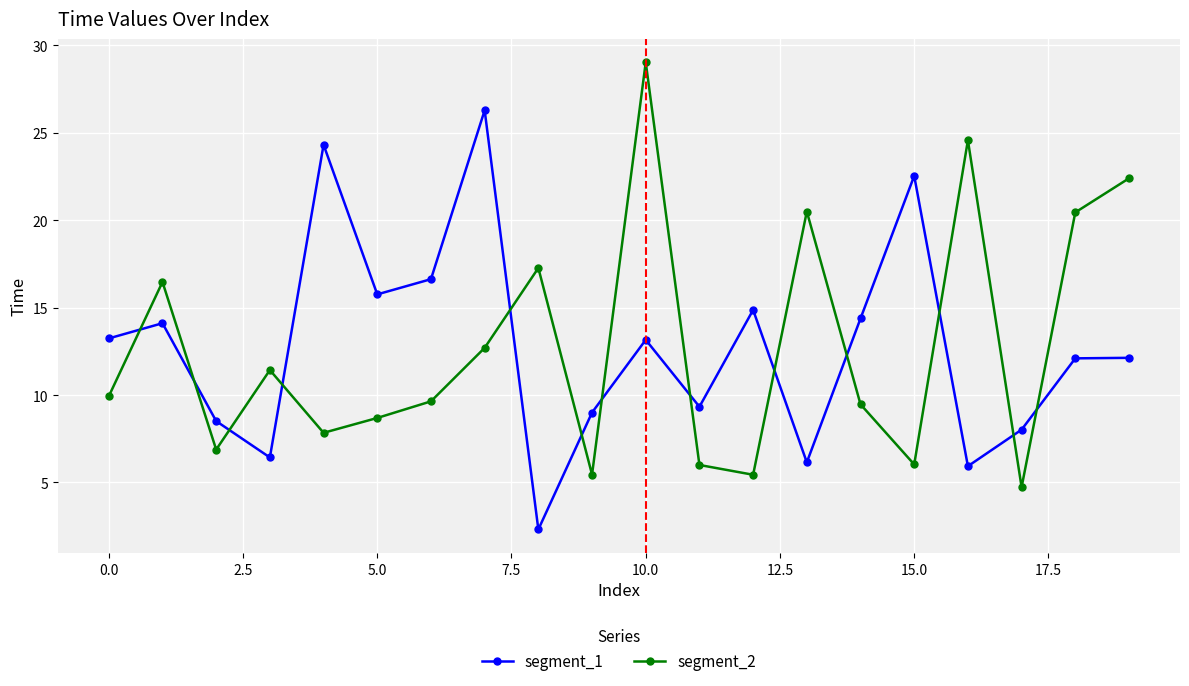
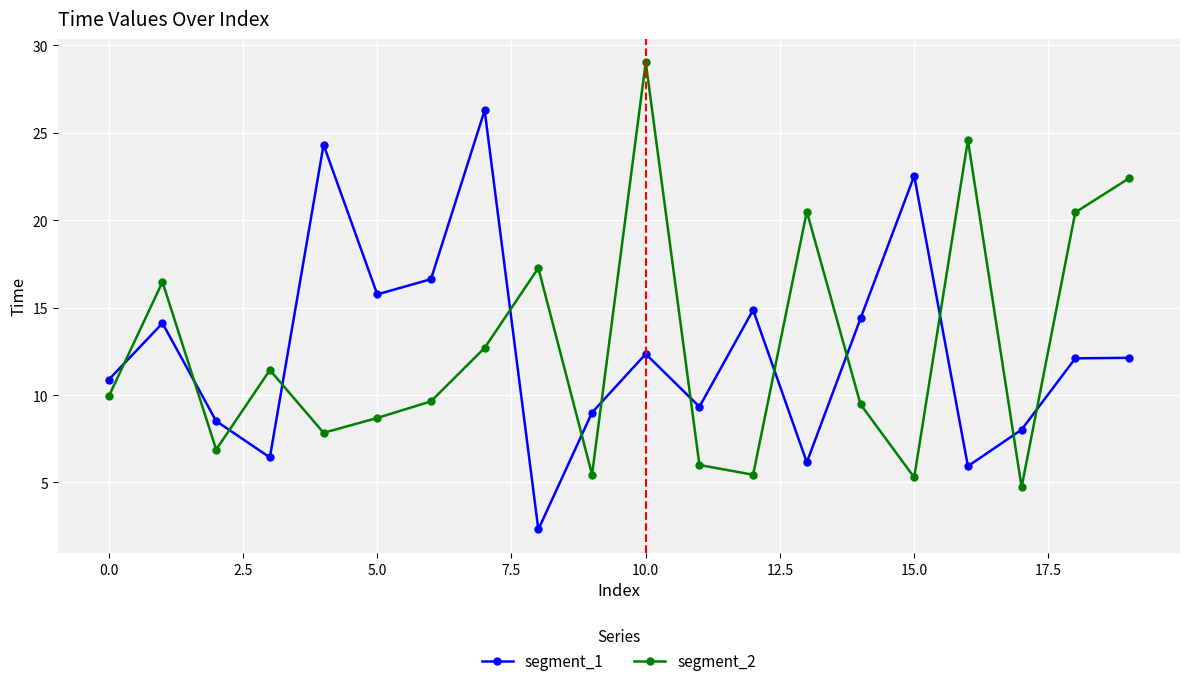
segment_1, 0.0: 13.2 -> 10.9
segment_1, 10.0: 13.2 -> 12.4
segment_2, 15.0: 6.0 -> 5.3
